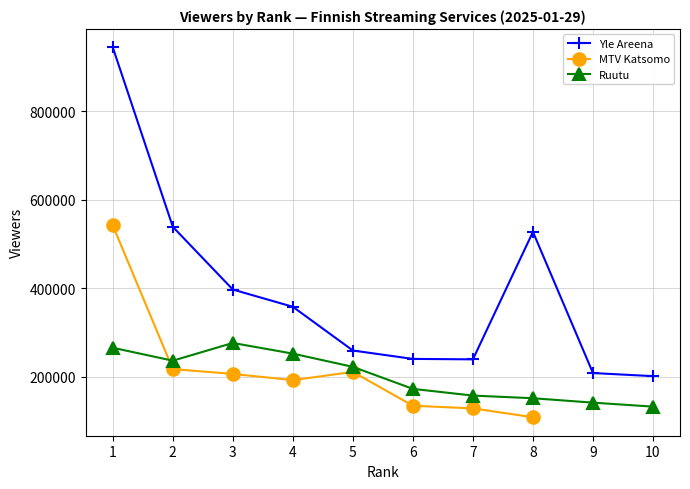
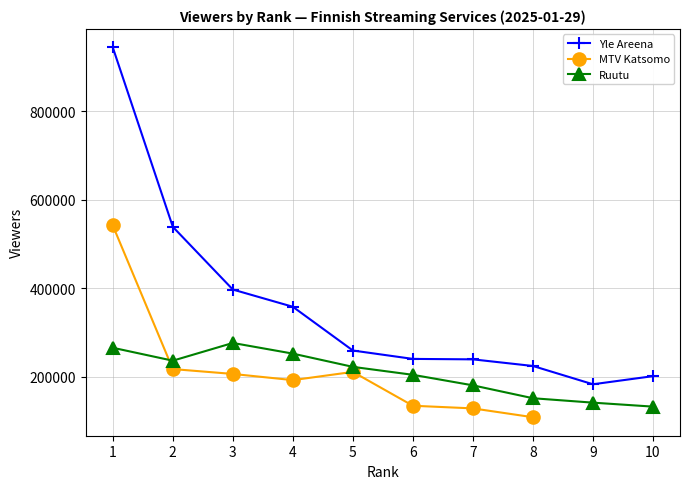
Ruutu, 6: 170000 -> 200000
Ruutu, 7: 160000 -> 180000
Yle Areena, 8: 530000 -> 220000
Yle Areena, 9: 210000 -> 180000
